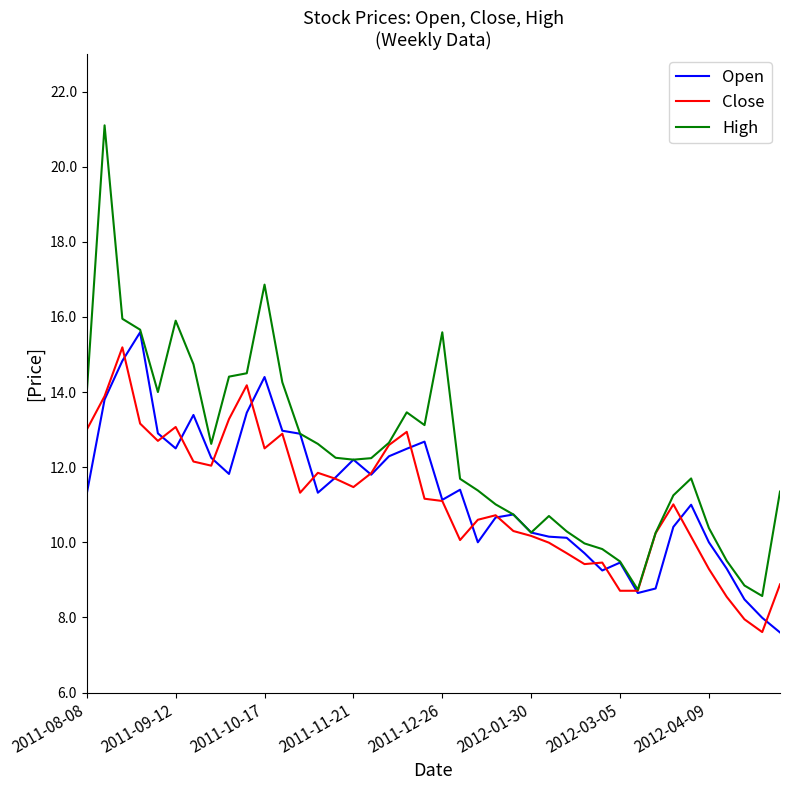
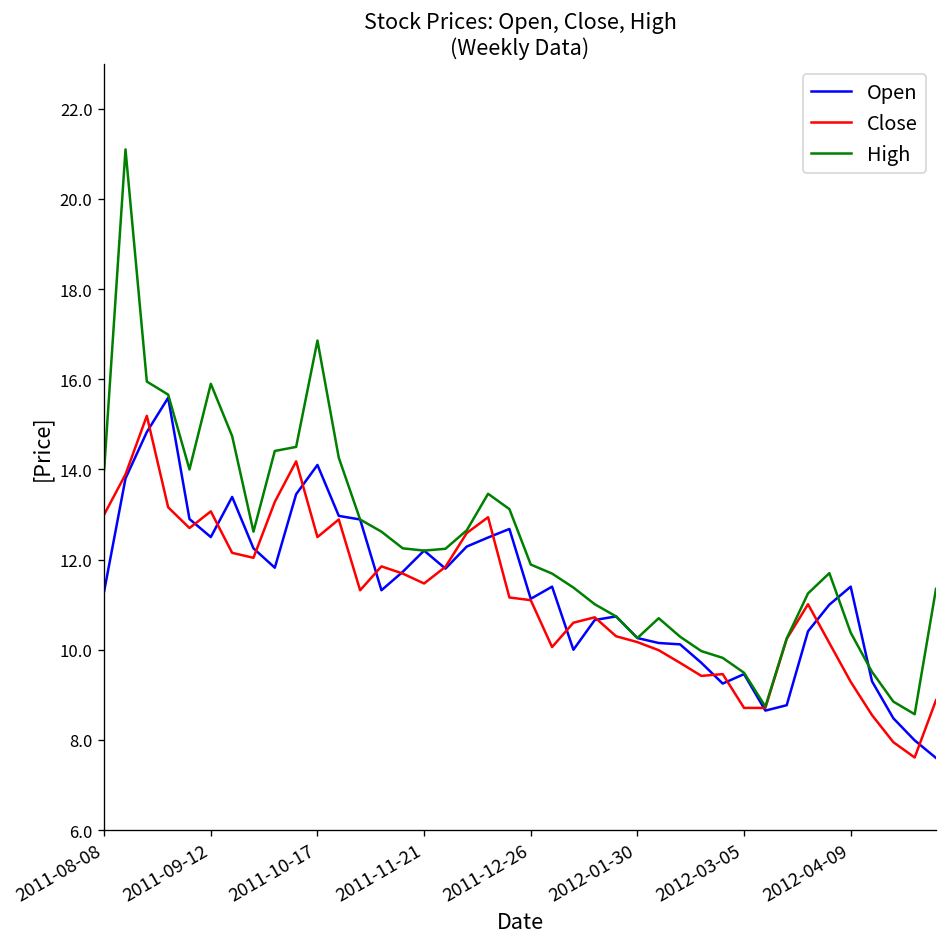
Open, 2011-10-17: 14.4 -> 14.1
High, 2011-12-26: 15.6 -> 11.9
Open, 2012-04-09: 10.0 -> 11.4
